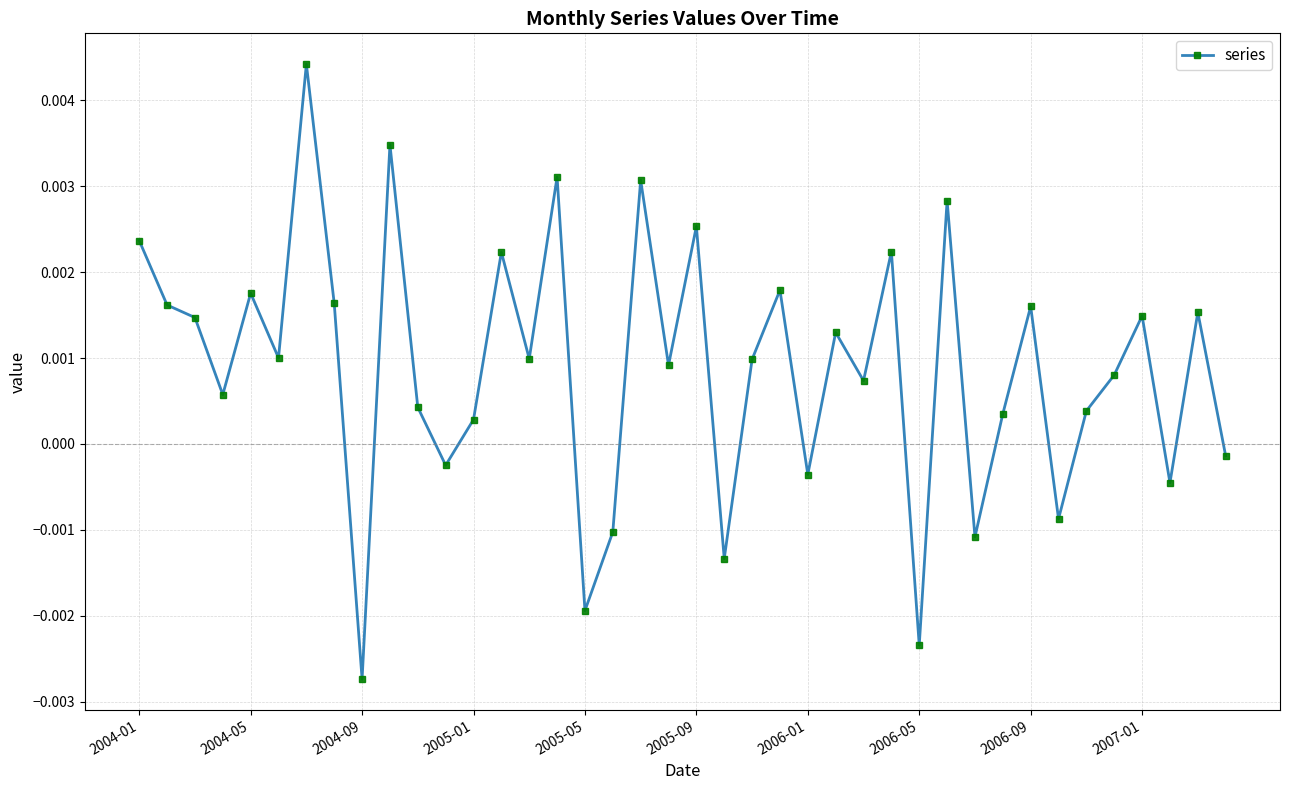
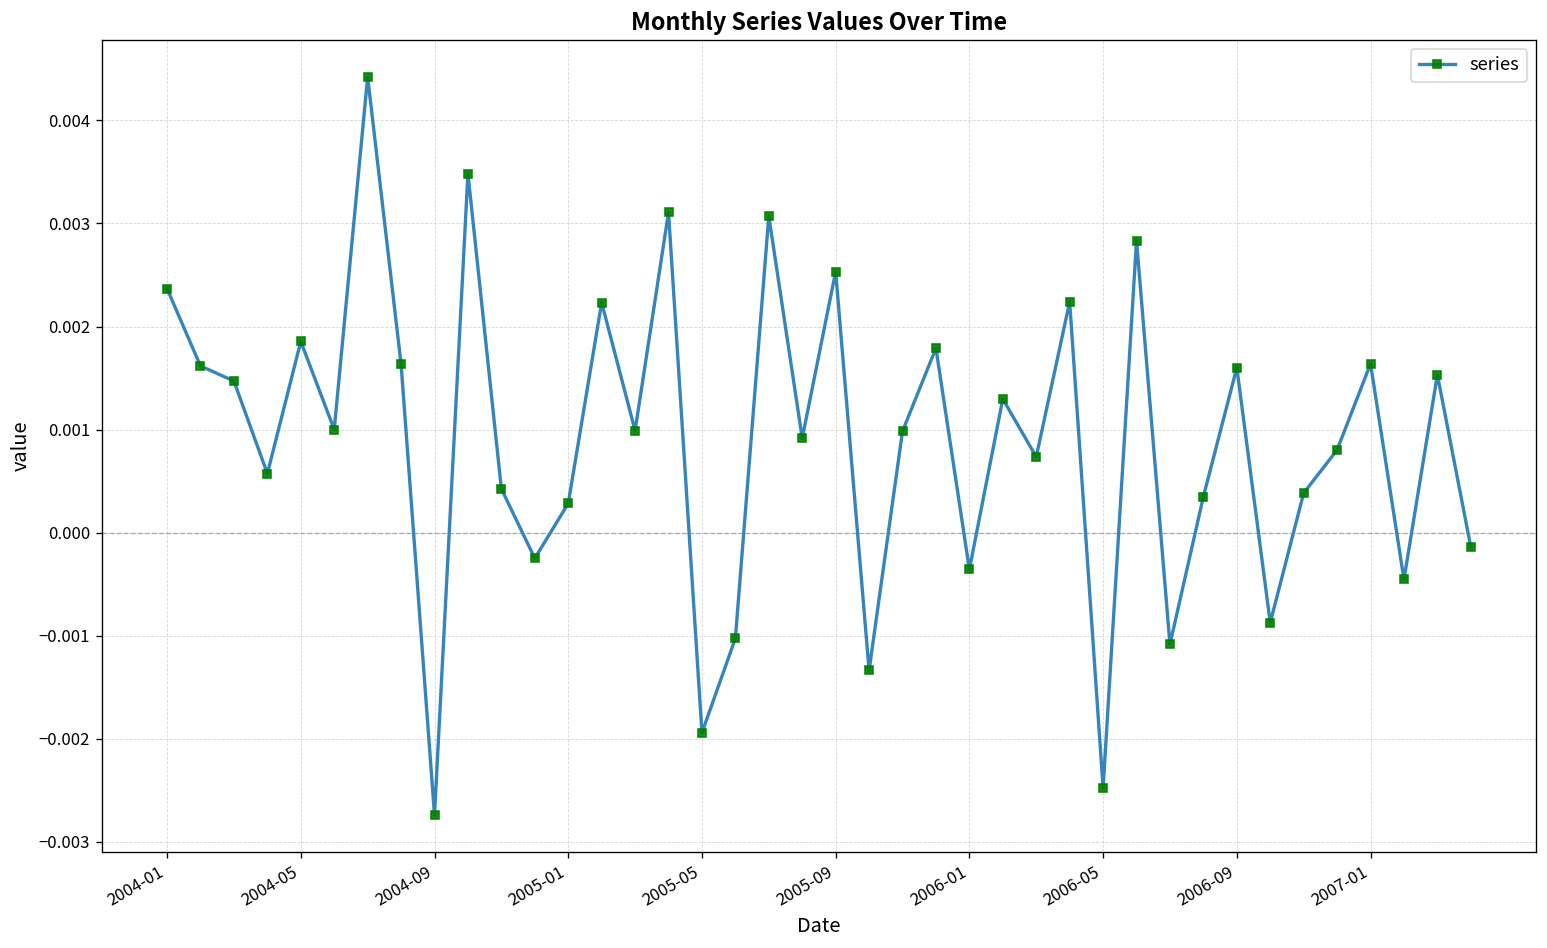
2004-05: 0.0018 -> 0.0019
2006-05: -0.0023 -> -0.0025
2007-01: 0.0015 -> 0.0016
